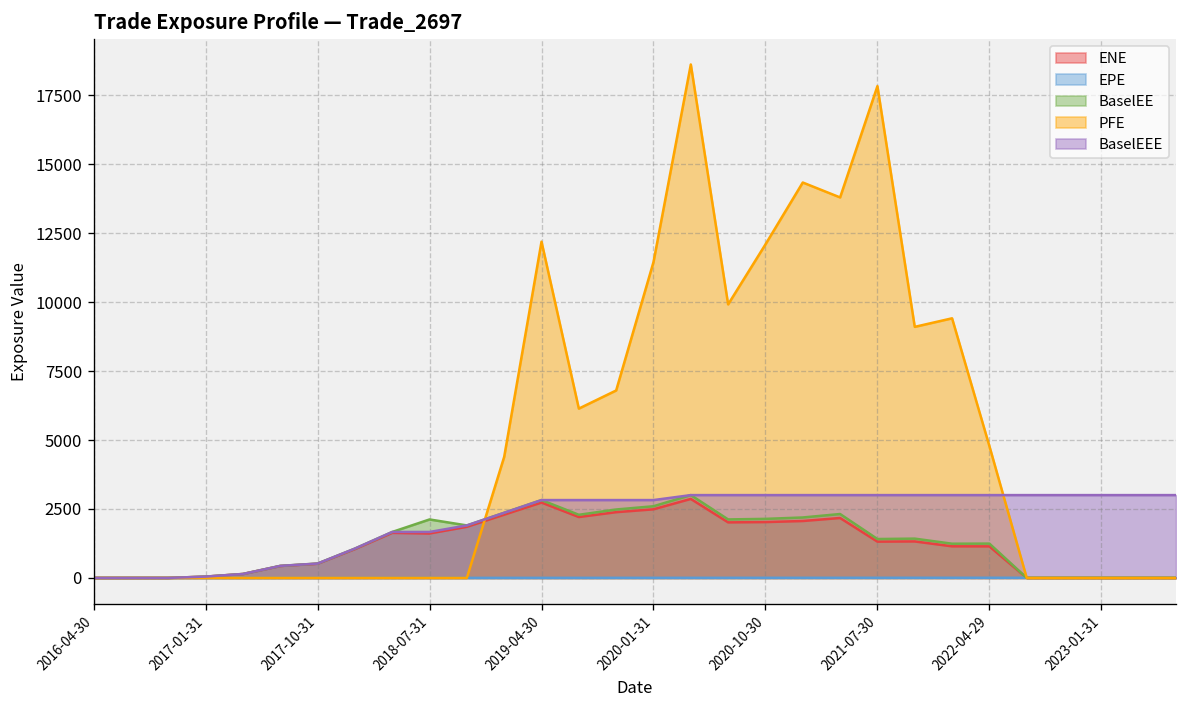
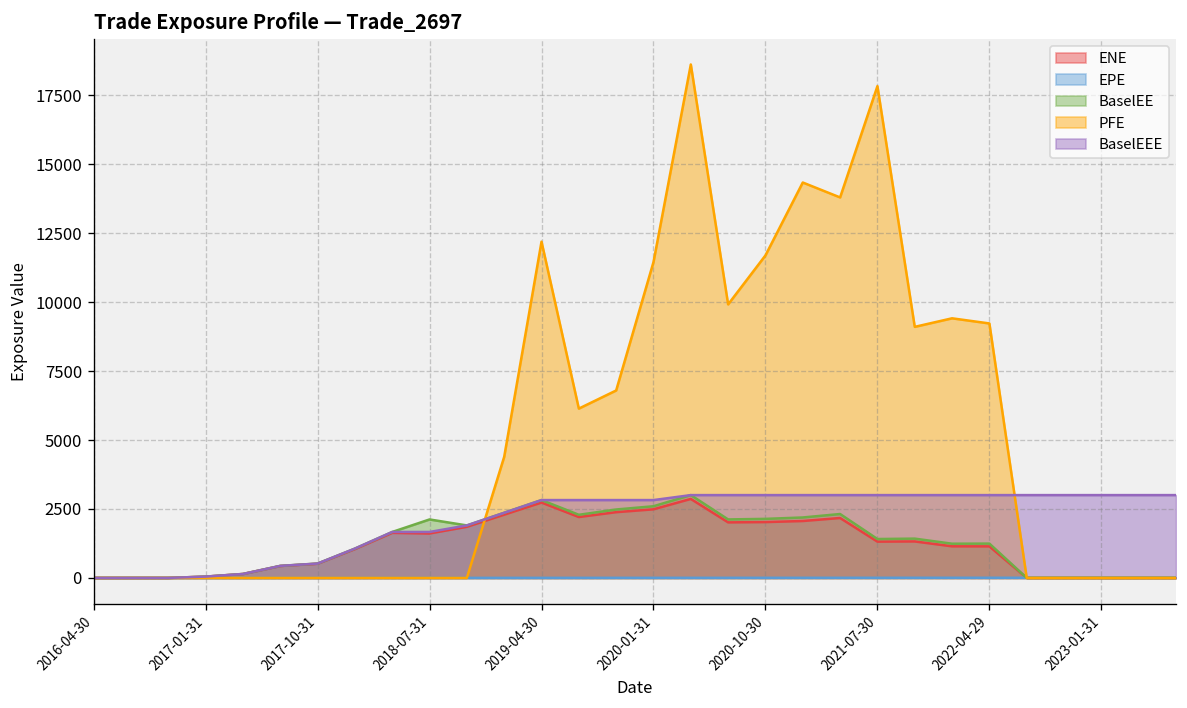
PFE, 2020-10-30: 12100 -> 11700
PFE, 2022-04-29: 4800 -> 9200
